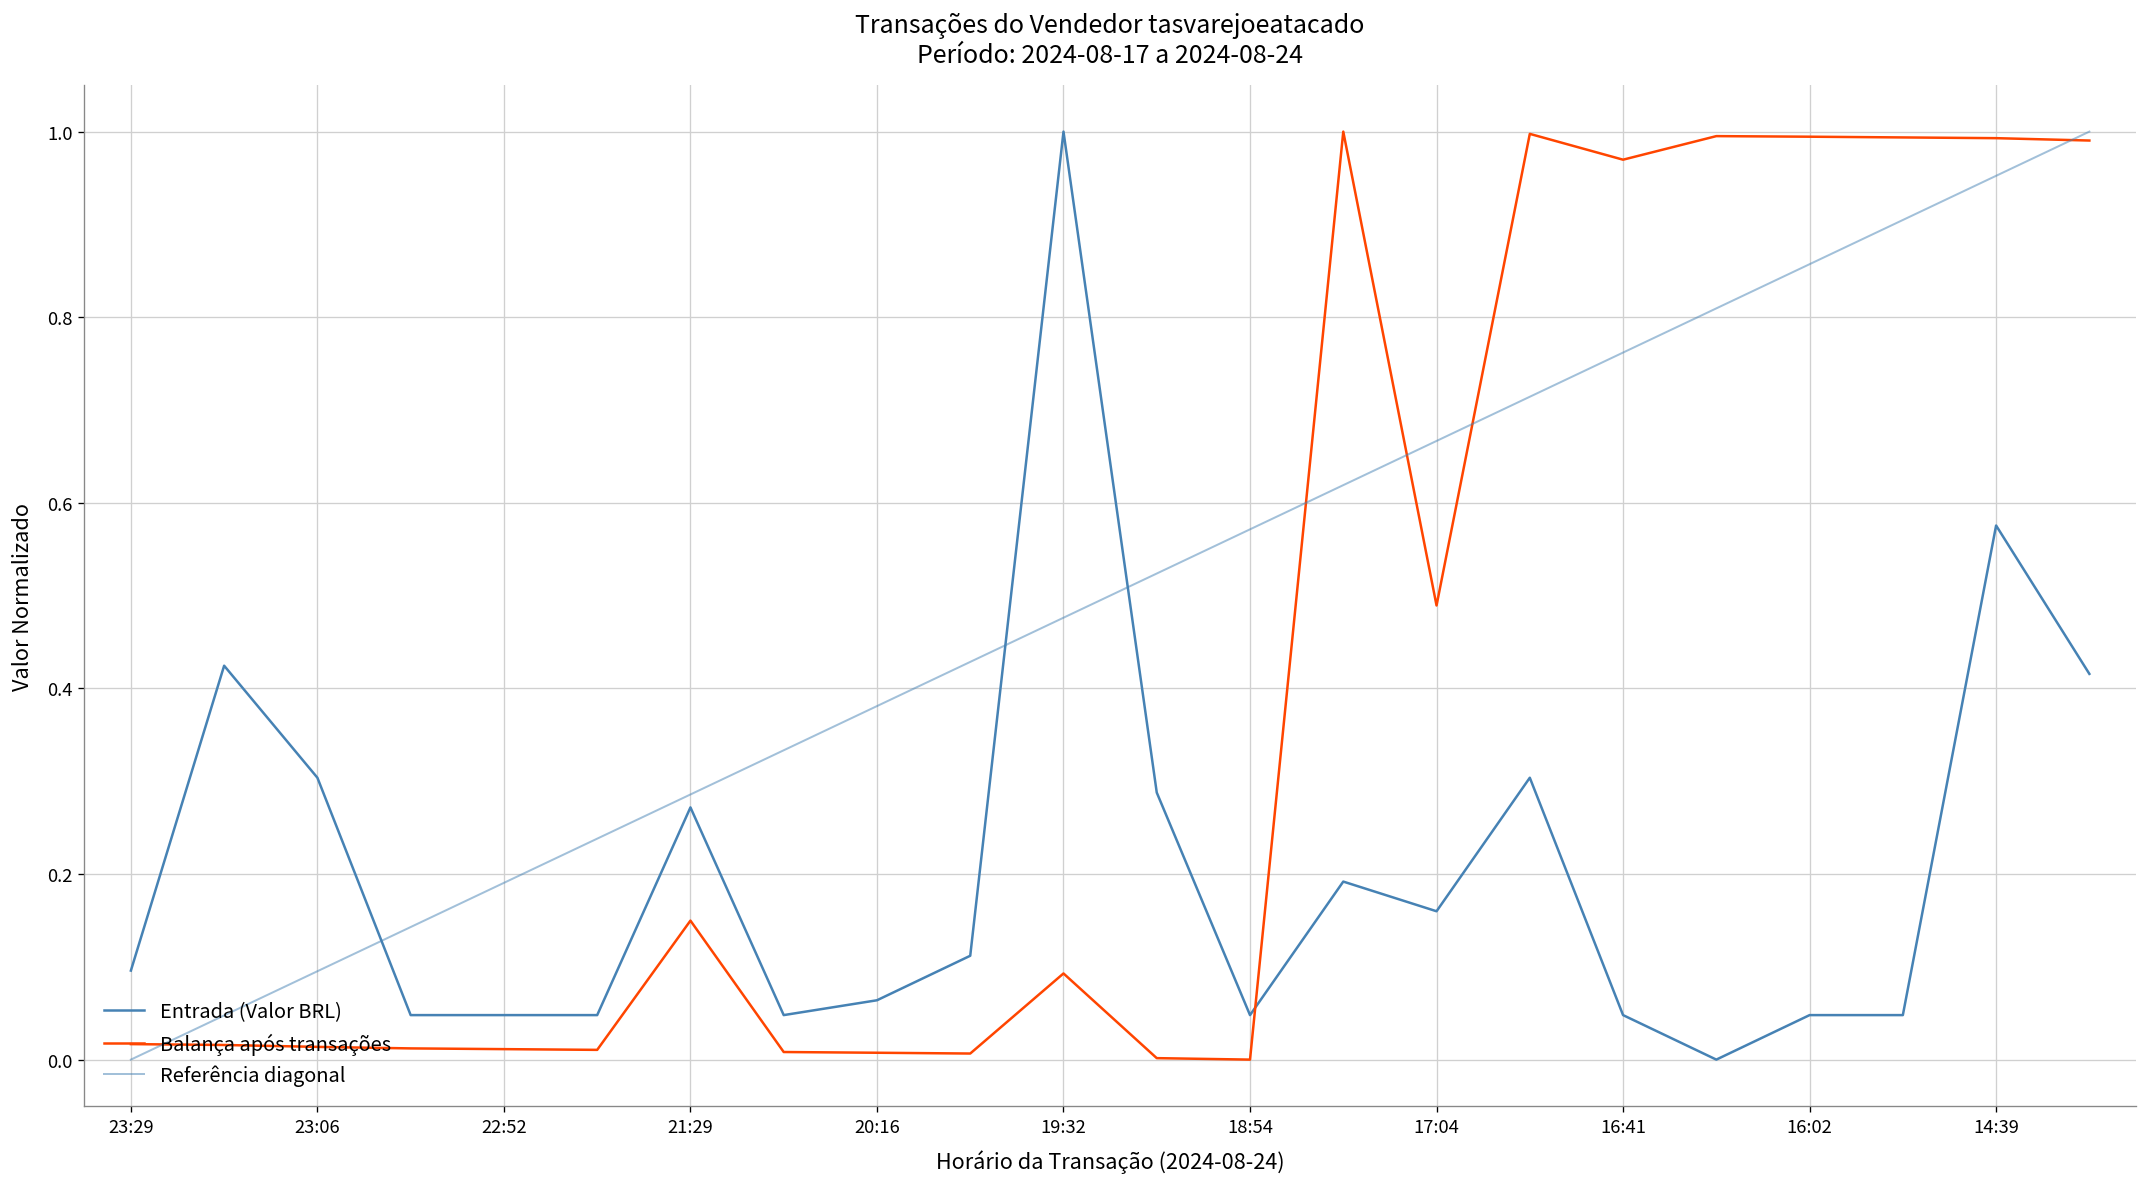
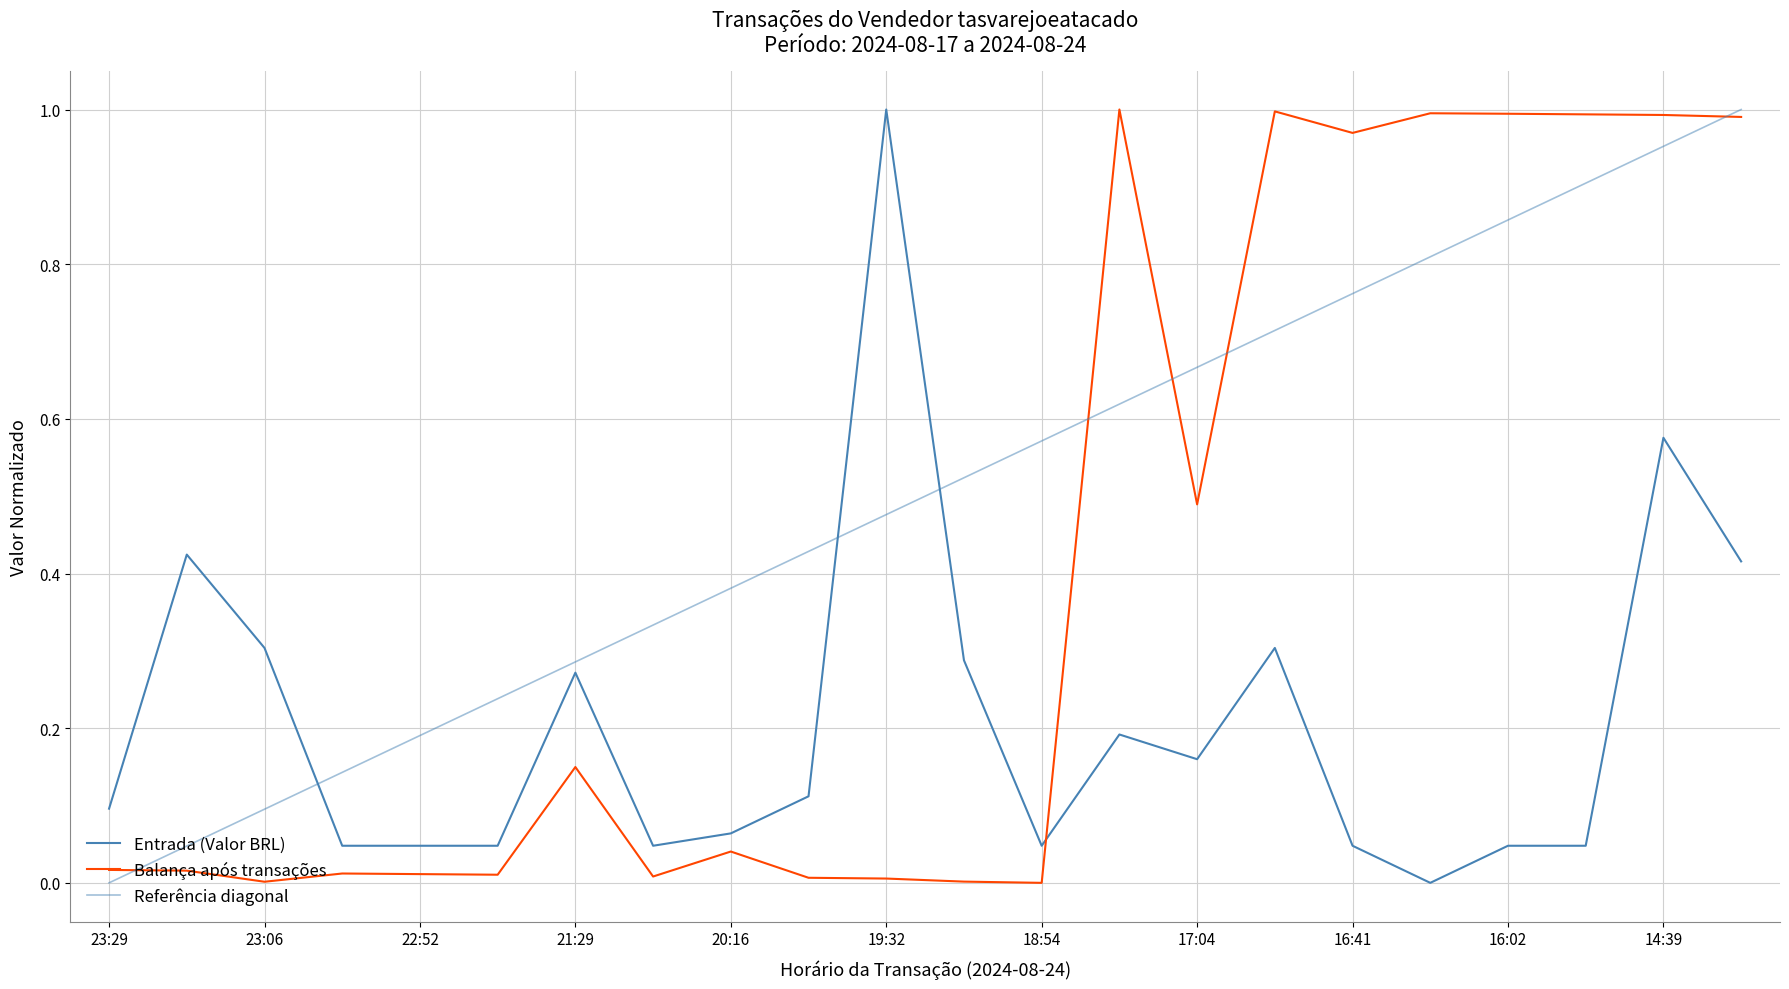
Balança após transações, 23:06: 0.01 -> 0.00
Balança após transações, 20:16: 0.01 -> 0.04
Balança após transações, 19:32: 0.09 -> 0.01
